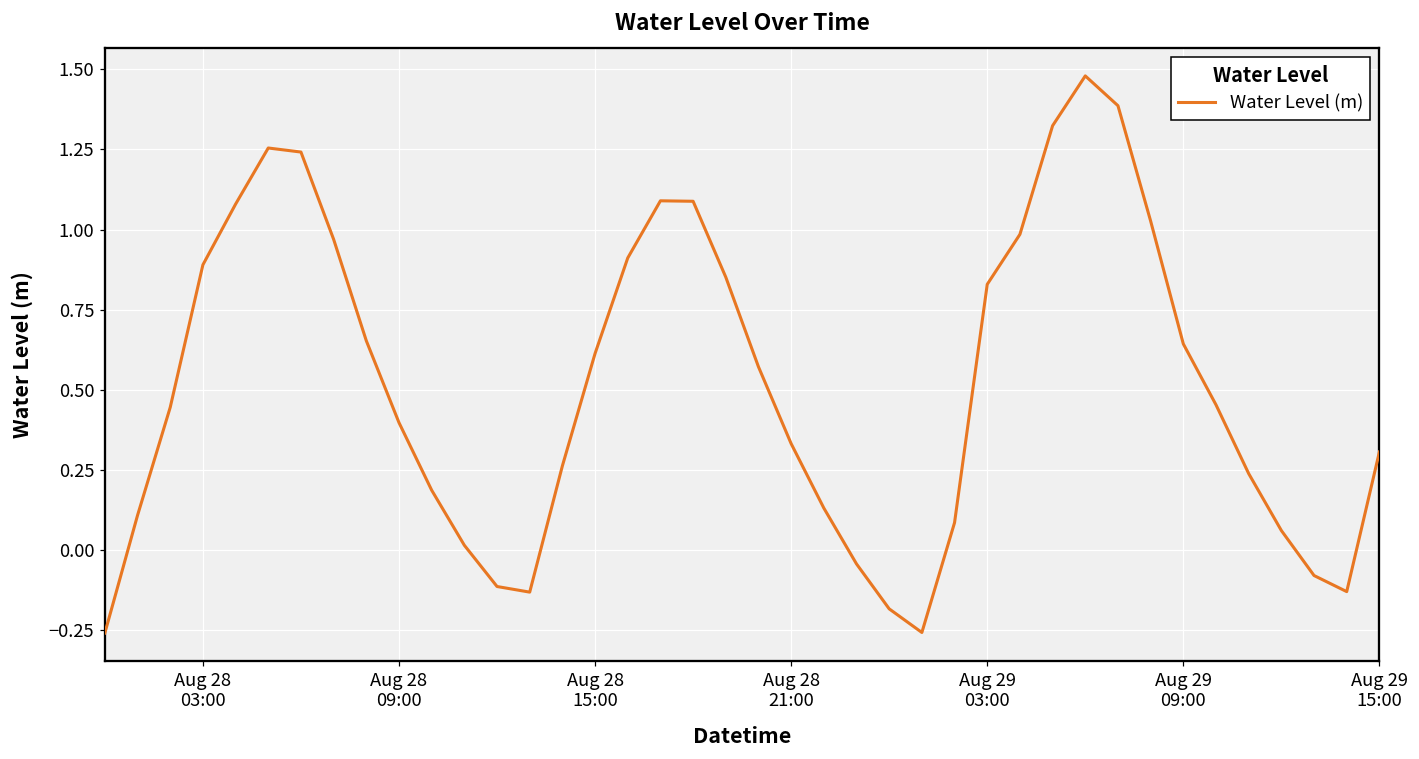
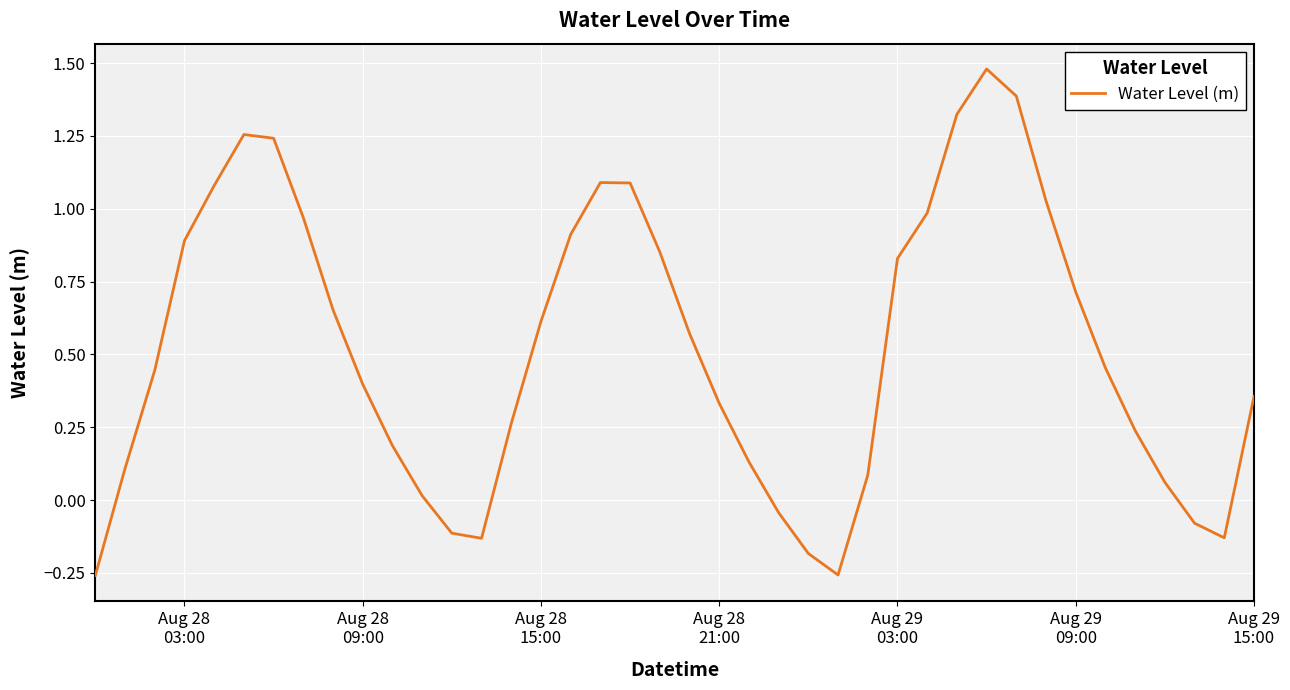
Aug 29 09:00: 0.64 -> 0.71
Aug 29 15:00: 0.31 -> 0.36
